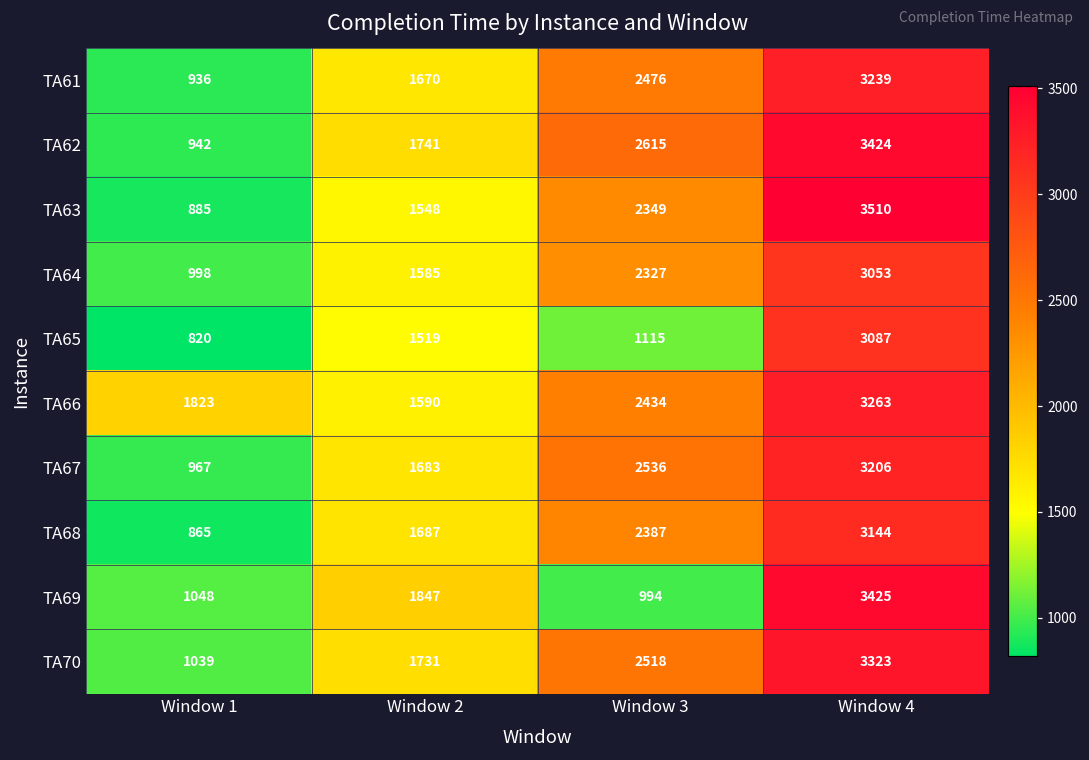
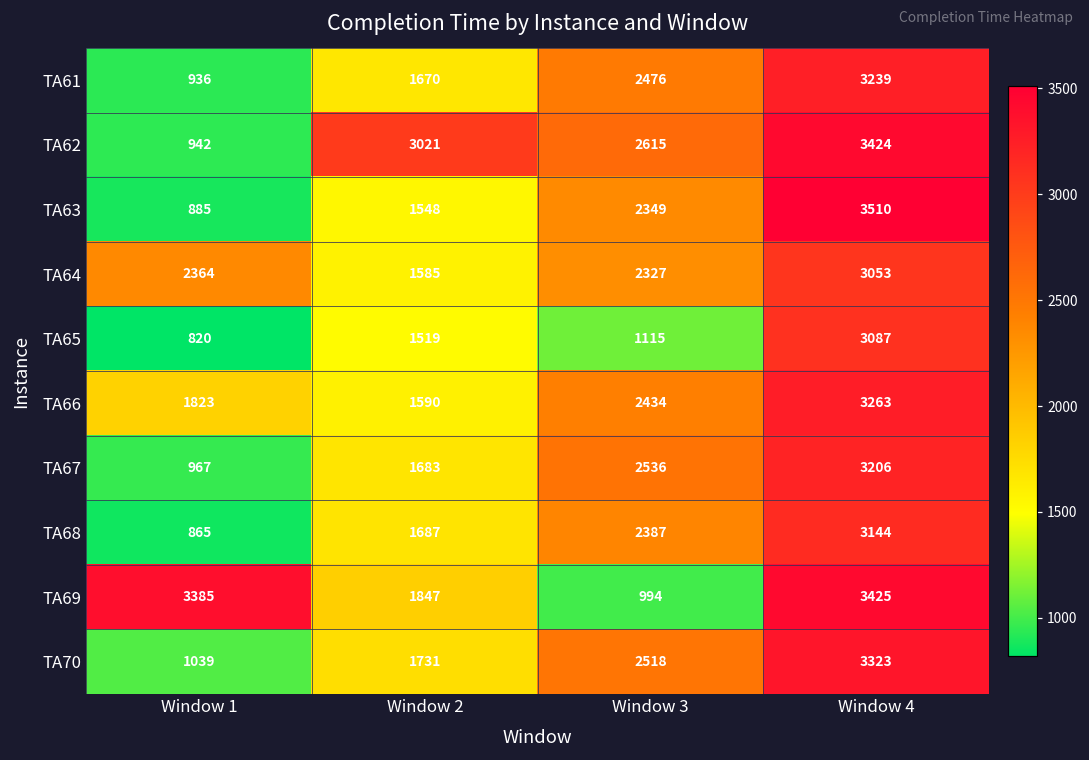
TA62, Window 2: 1741 -> 3021
TA64, Window 1: 998 -> 2364
TA69, Window 1: 1048 -> 3385
